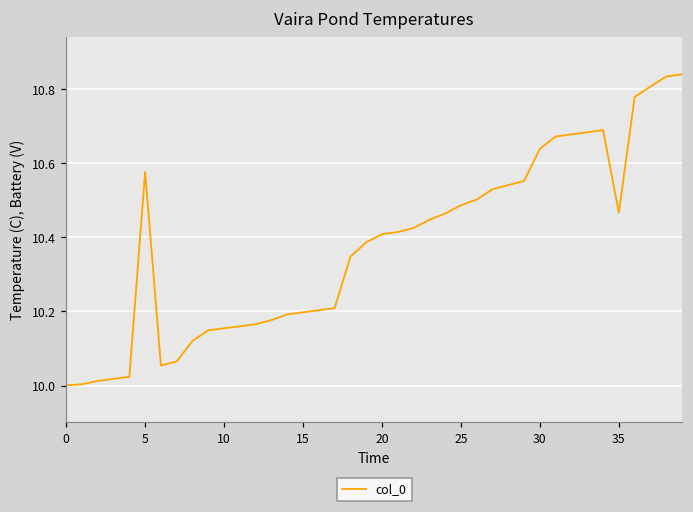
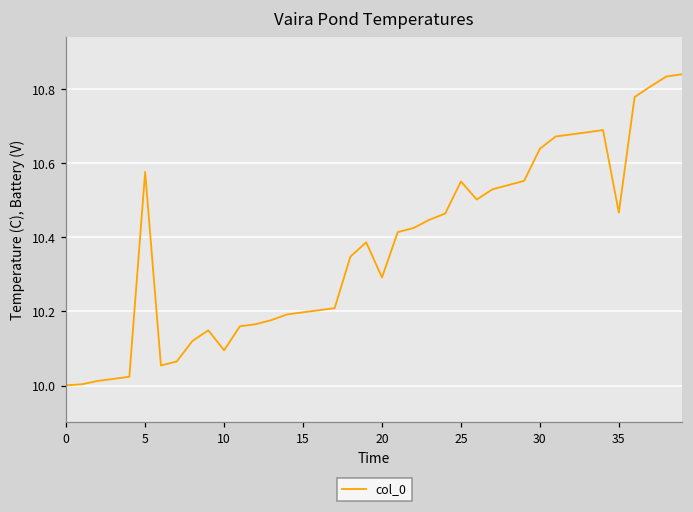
10: 10.15 -> 10.10
20: 10.41 -> 10.29
25: 10.49 -> 10.55
